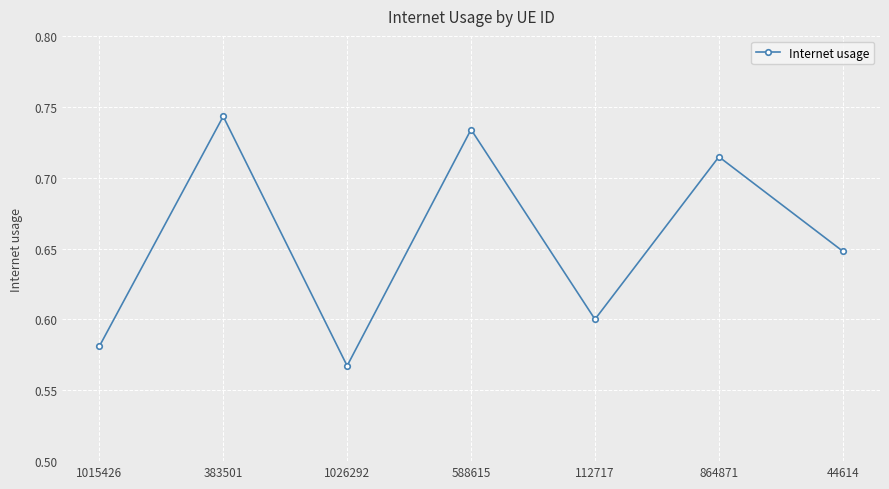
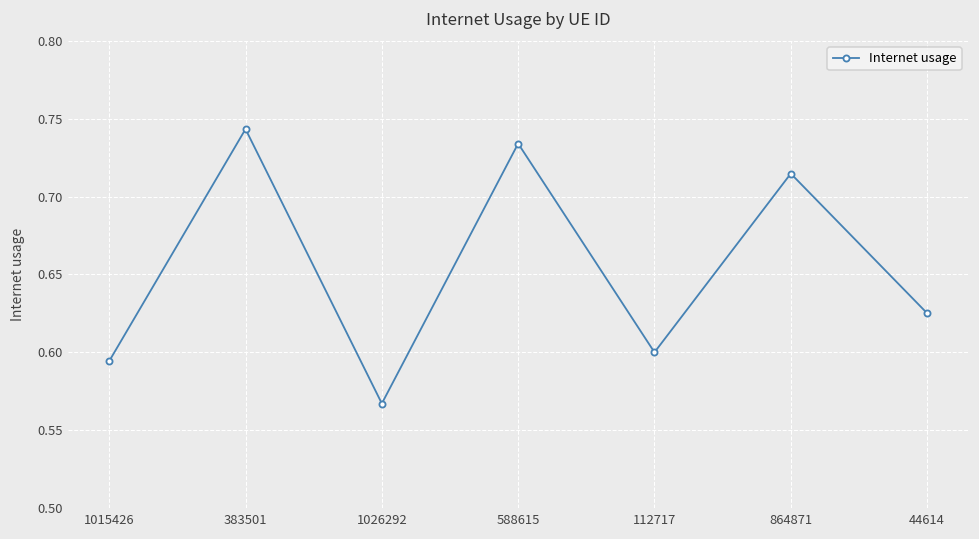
1015426: 0.581 -> 0.594
44614: 0.648 -> 0.625
